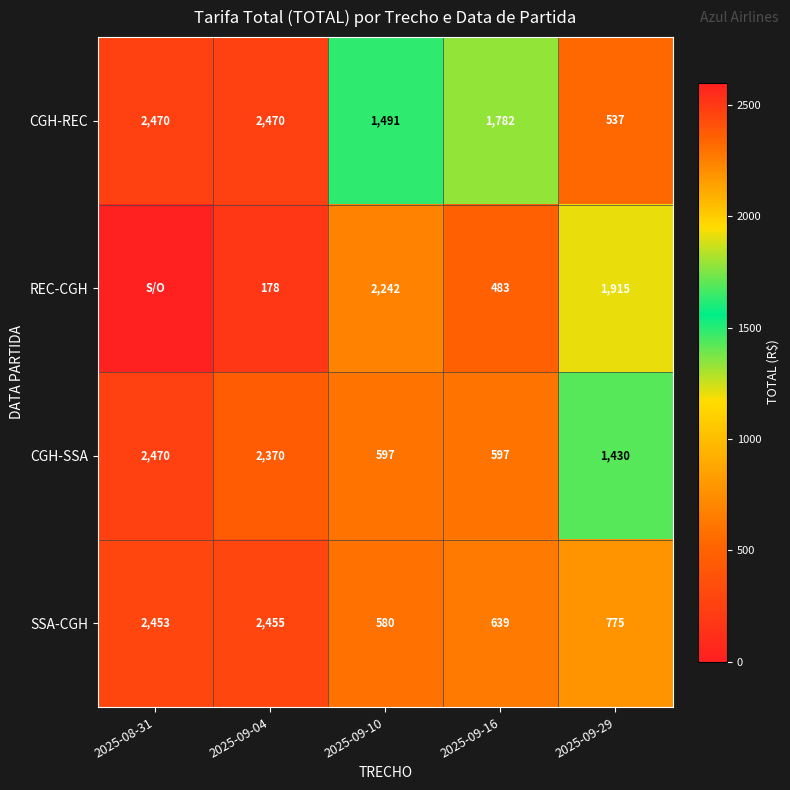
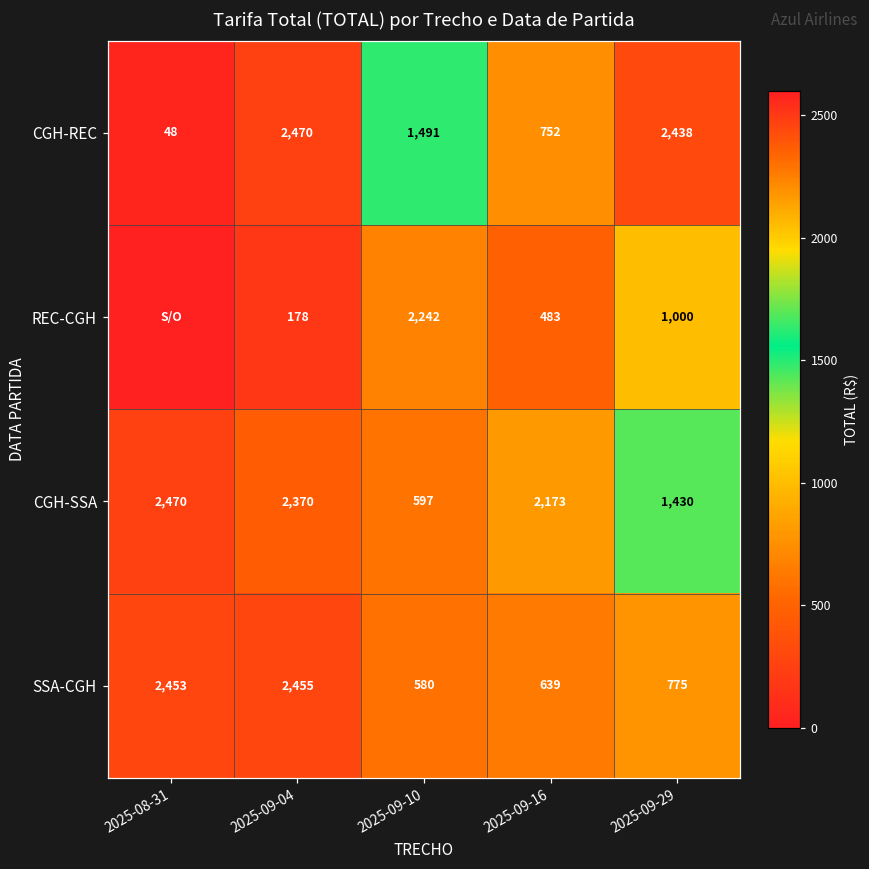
CGH-REC, 2025-08-31: 2,470 -> 48
CGH-REC, 2025-09-16: 1,782 -> 752
CGH-REC, 2025-09-29: 537 -> 2,438
REC-CGH, 2025-09-29: 1,915 -> 1,000
CGH-SSA, 2025-09-16: 597 -> 2,173
